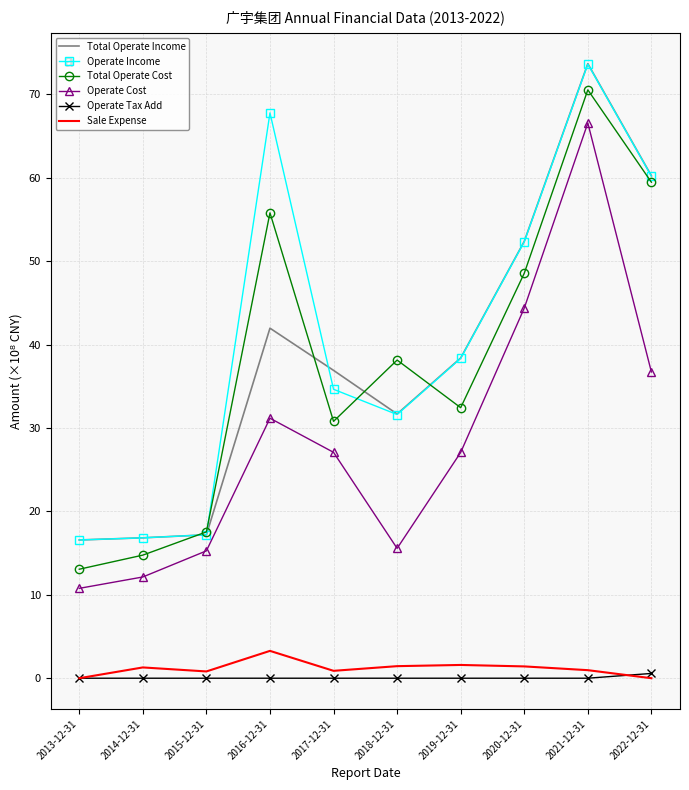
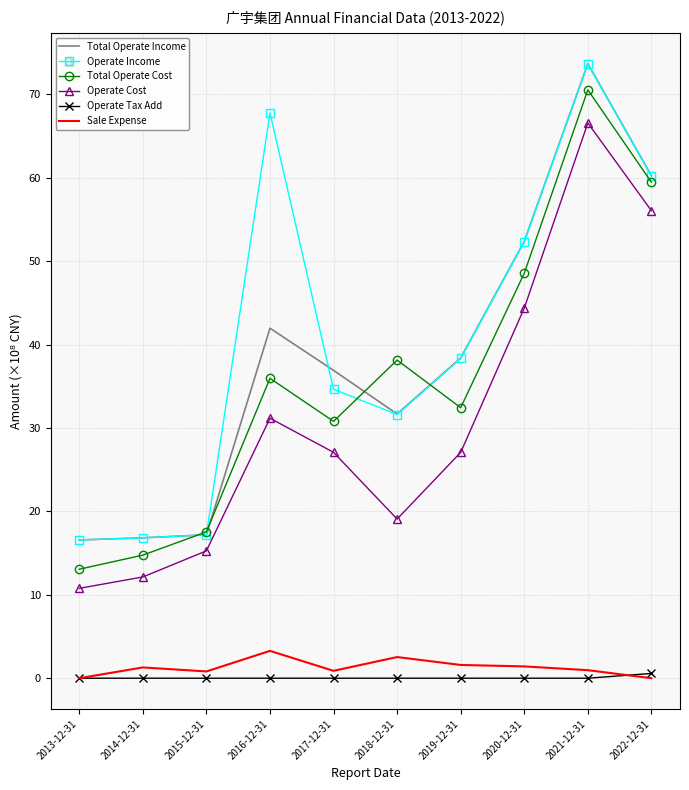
Total Operate Cost, 2016-12-31: 56 -> 36
Operate Cost, 2018-12-31: 16 -> 19
Sale Expense, 2018-12-31: 1 -> 3
Operate Cost, 2022-12-31: 37 -> 56
